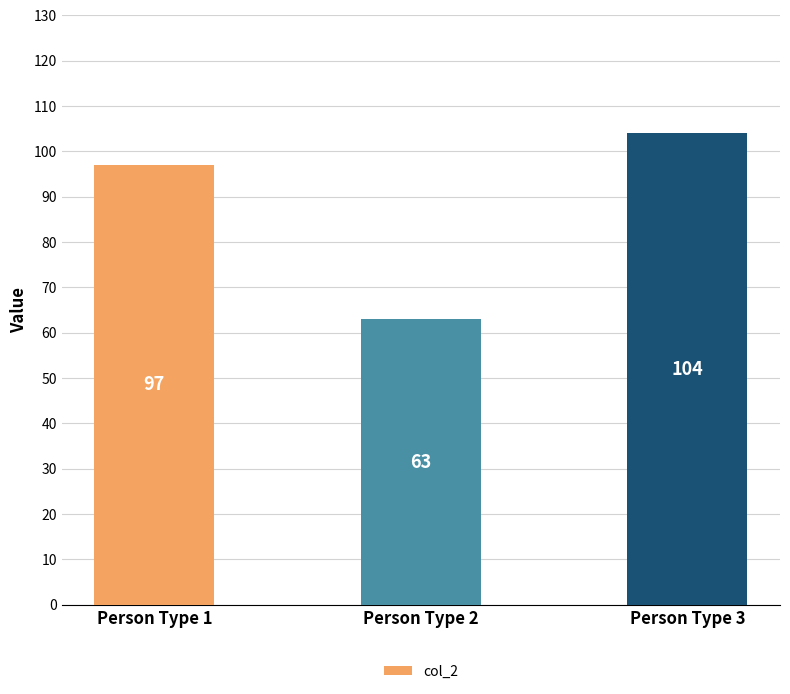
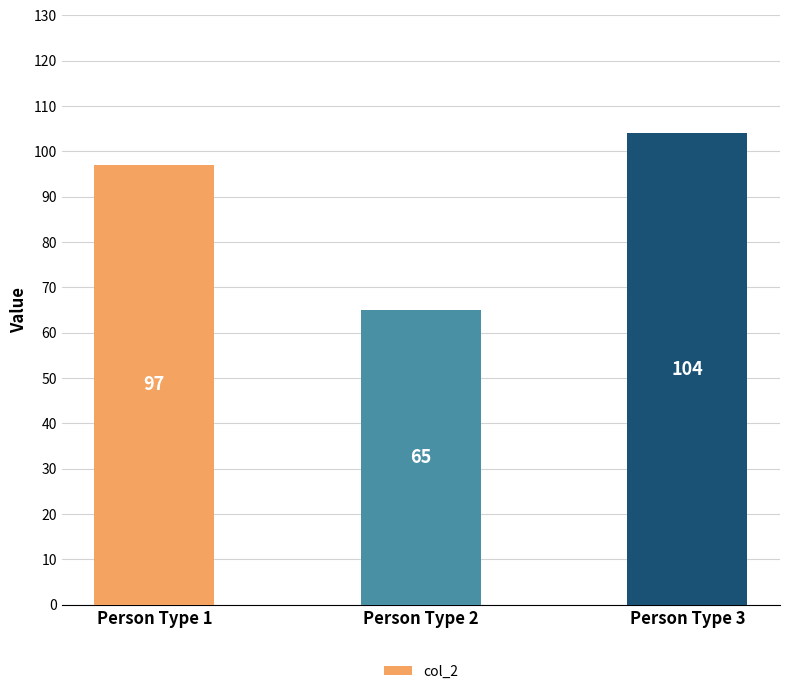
Person Type 2: 63 -> 65
